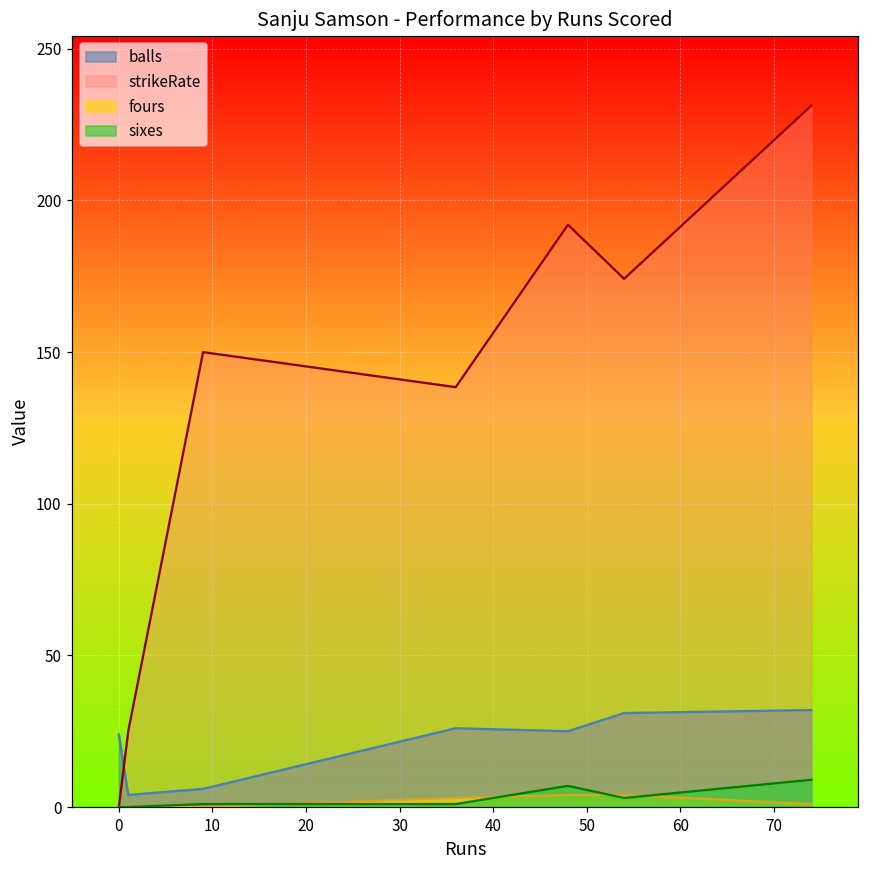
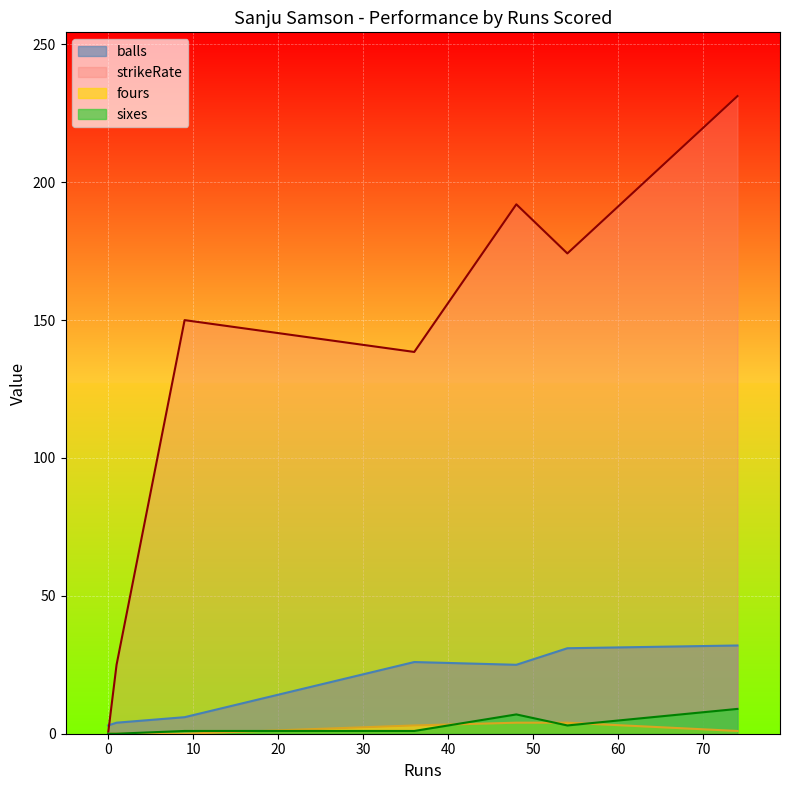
balls, 0: 24 -> 3
